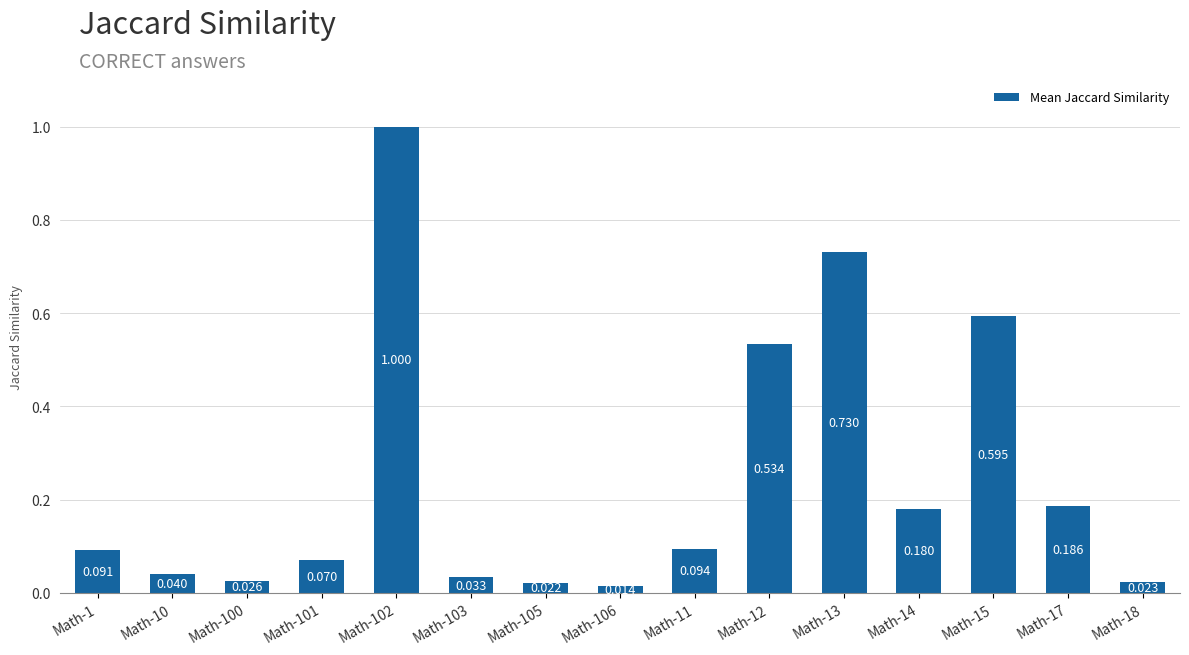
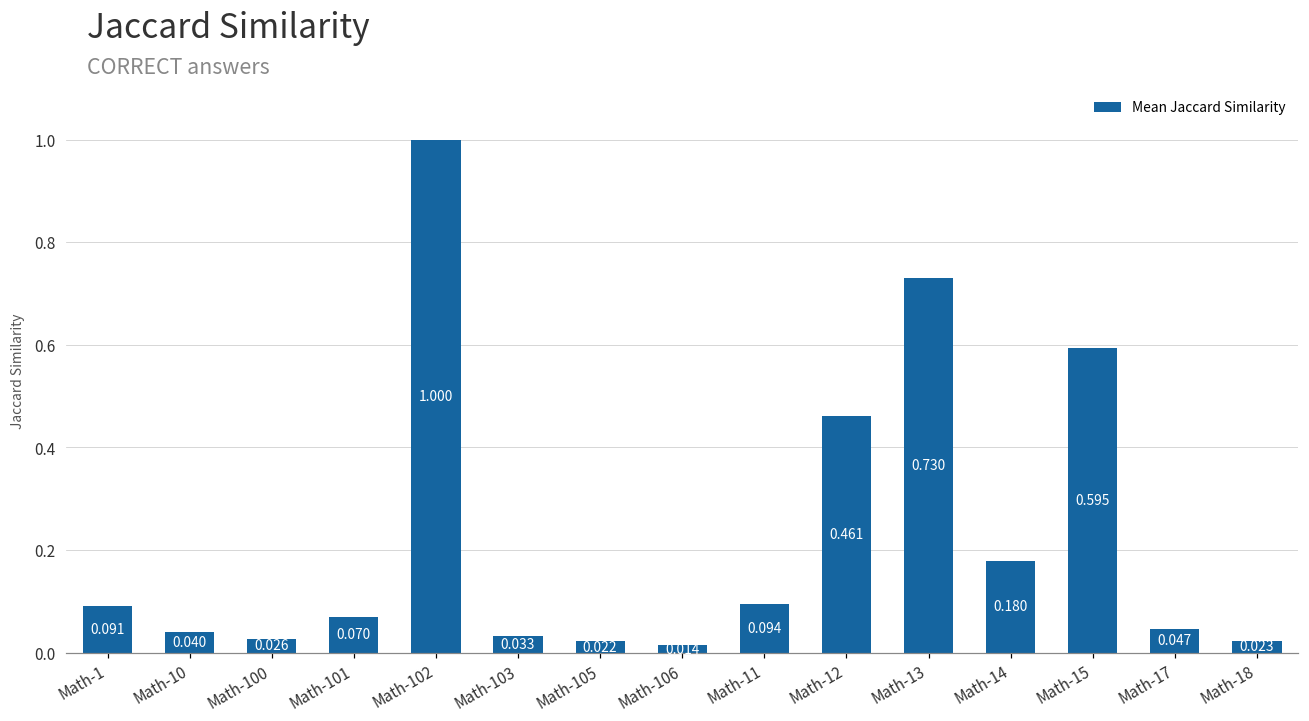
Math-12: 0.534 -> 0.461
Math-17: 0.186 -> 0.047
